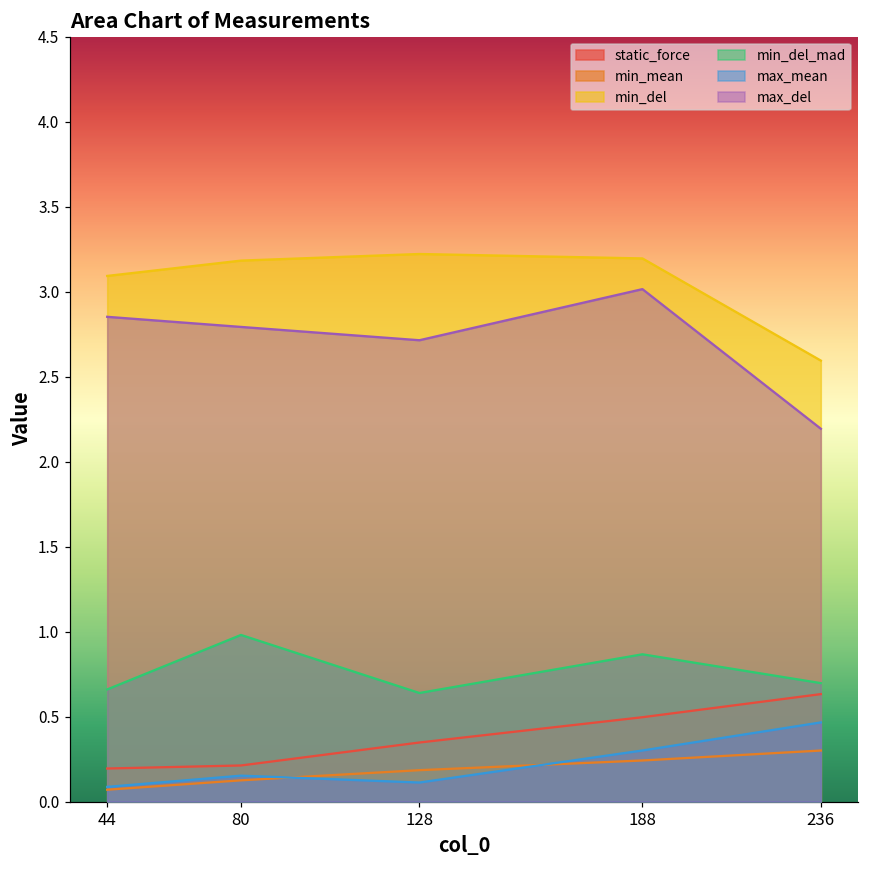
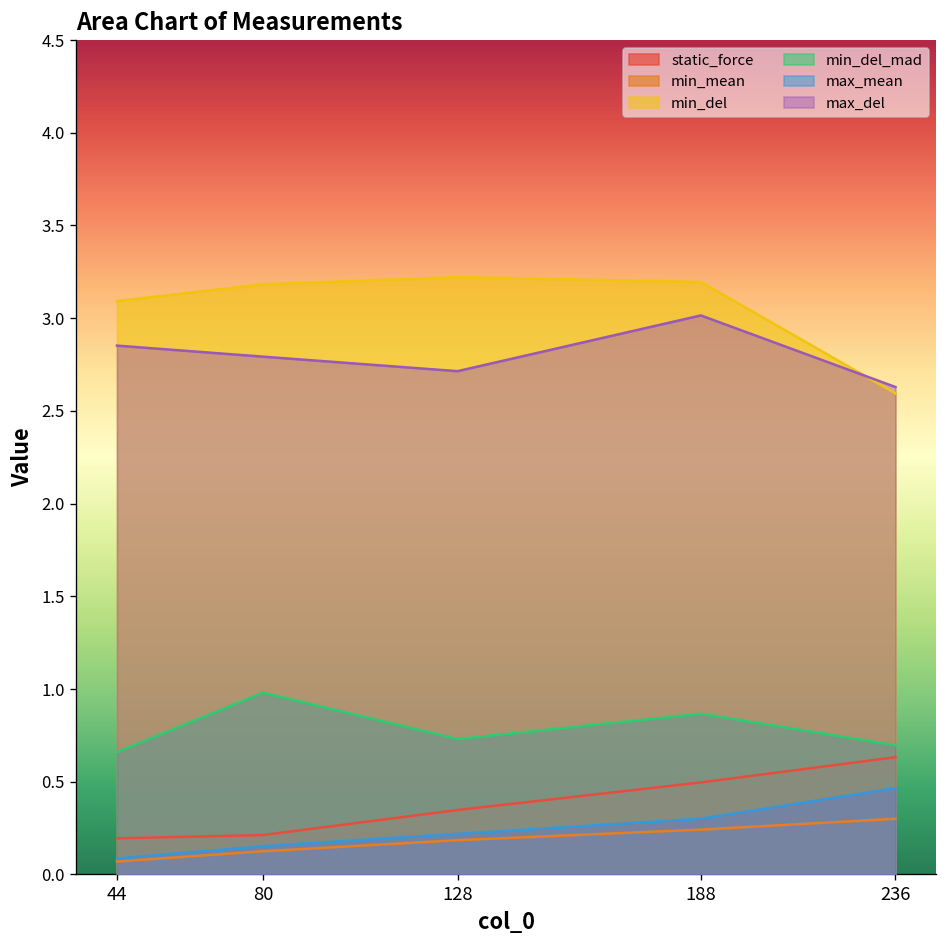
min_del_mad, 128: 0.64 -> 0.73
max_mean, 128: 0.11 -> 0.22
max_del, 236: 2.19 -> 2.63
